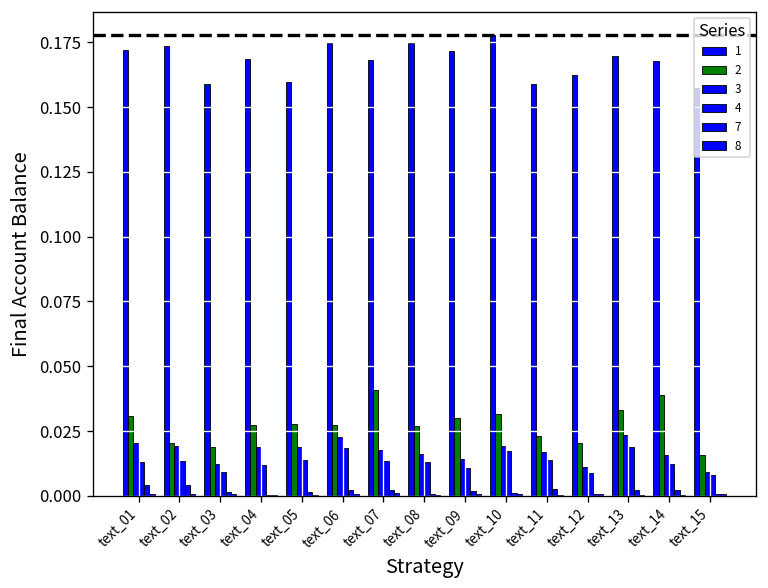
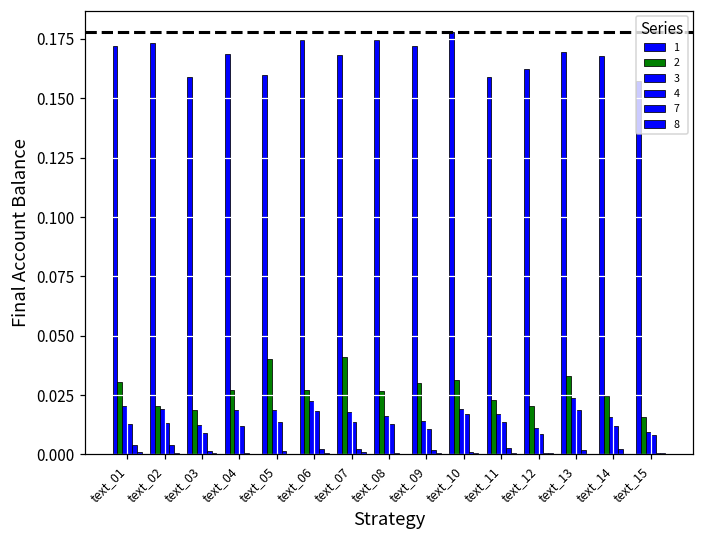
2, text_05: 0.028 -> 0.040
2, text_14: 0.039 -> 0.025
